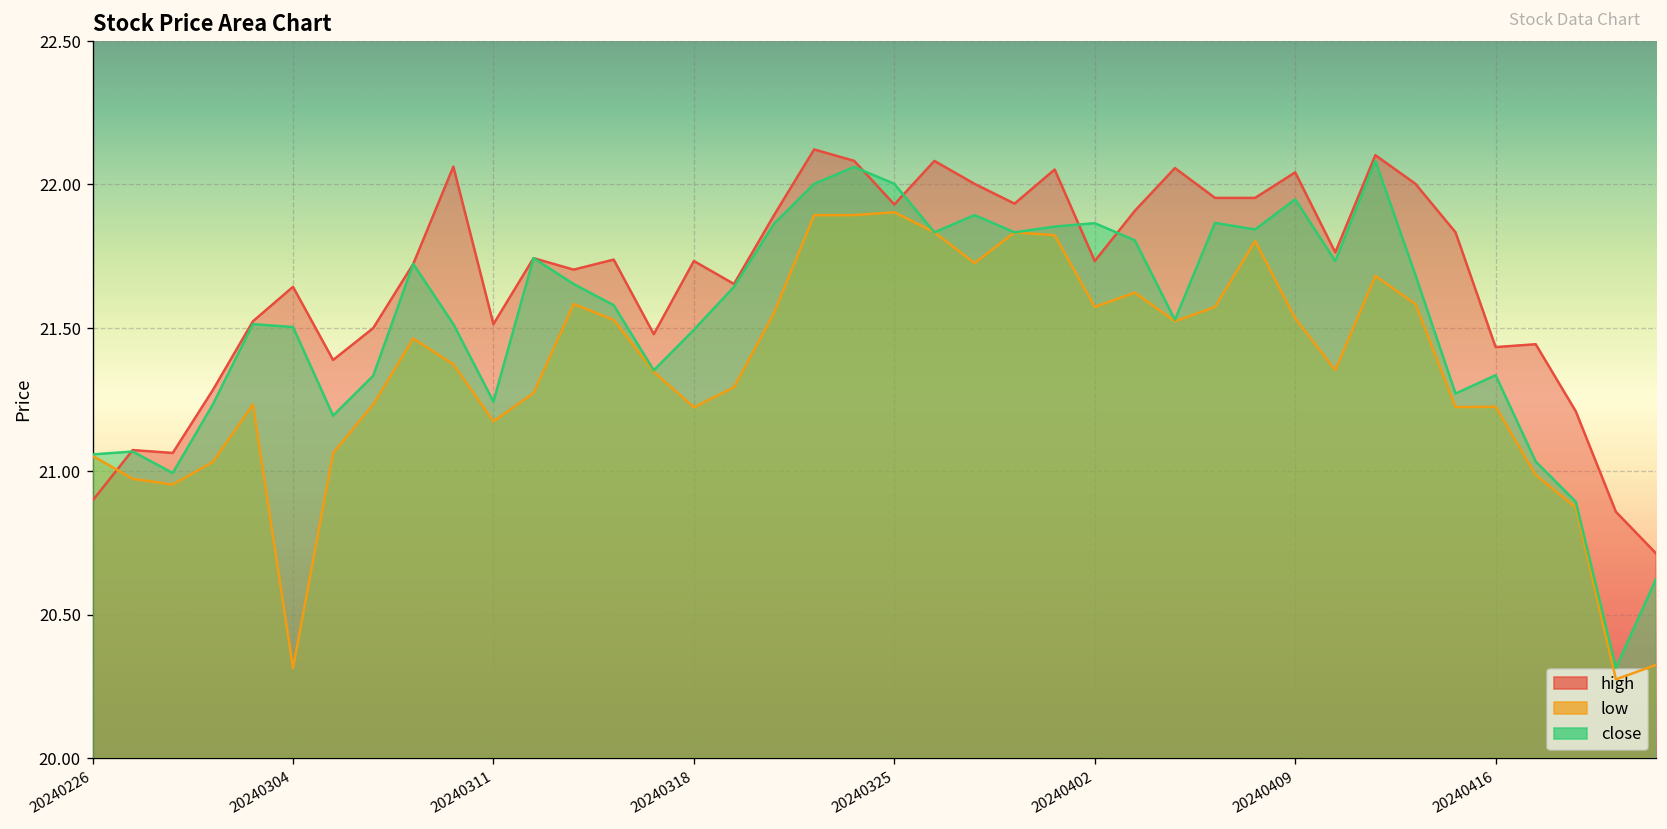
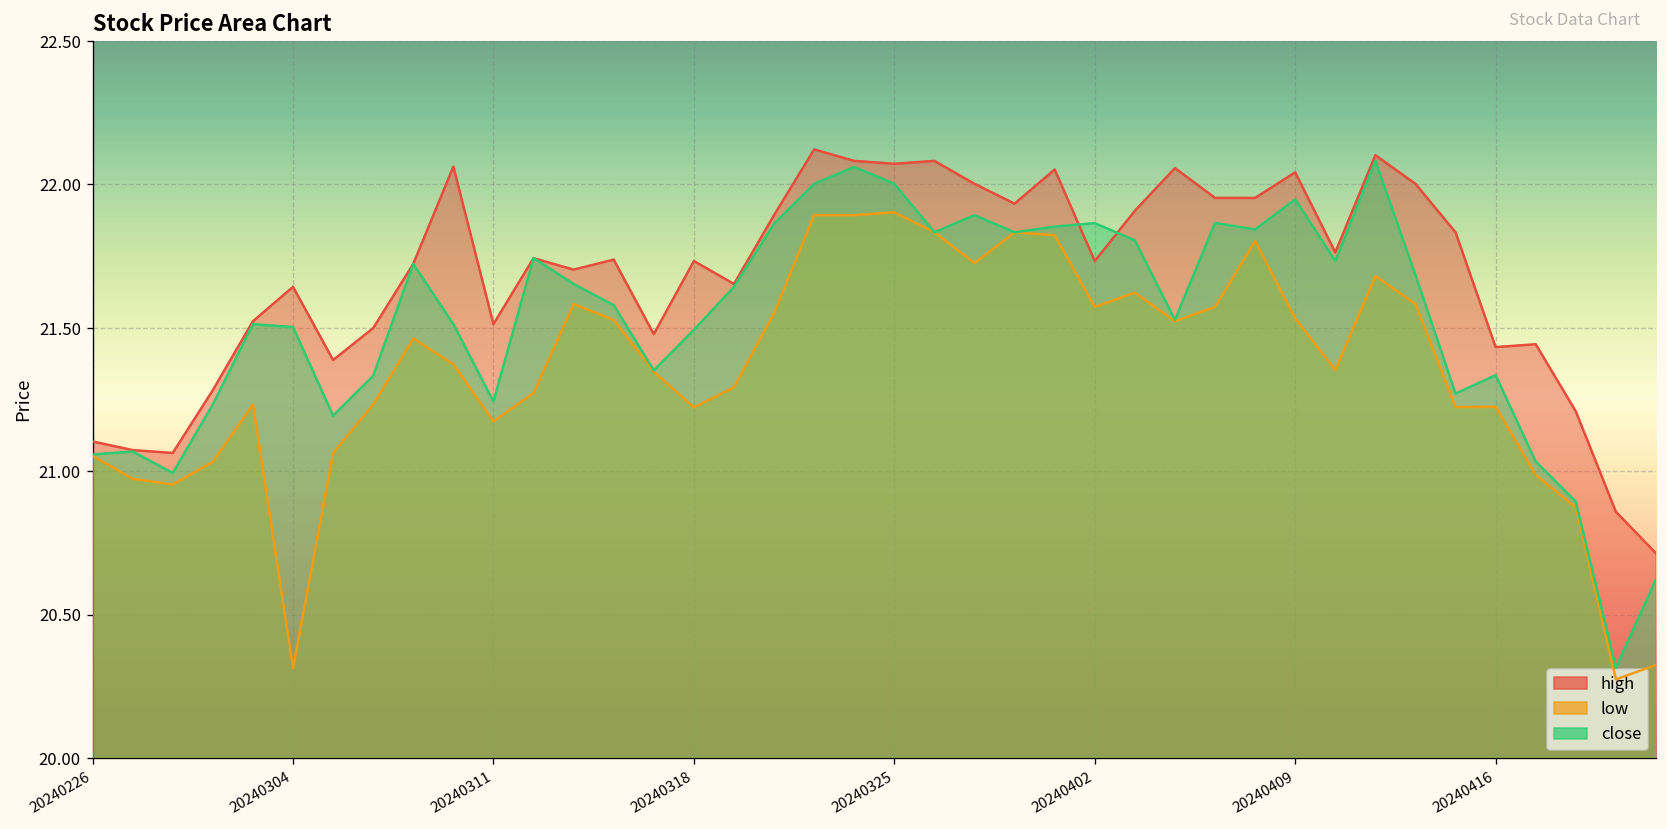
high, 20240226: 20.90 -> 21.10
high, 20240325: 21.93 -> 22.07
